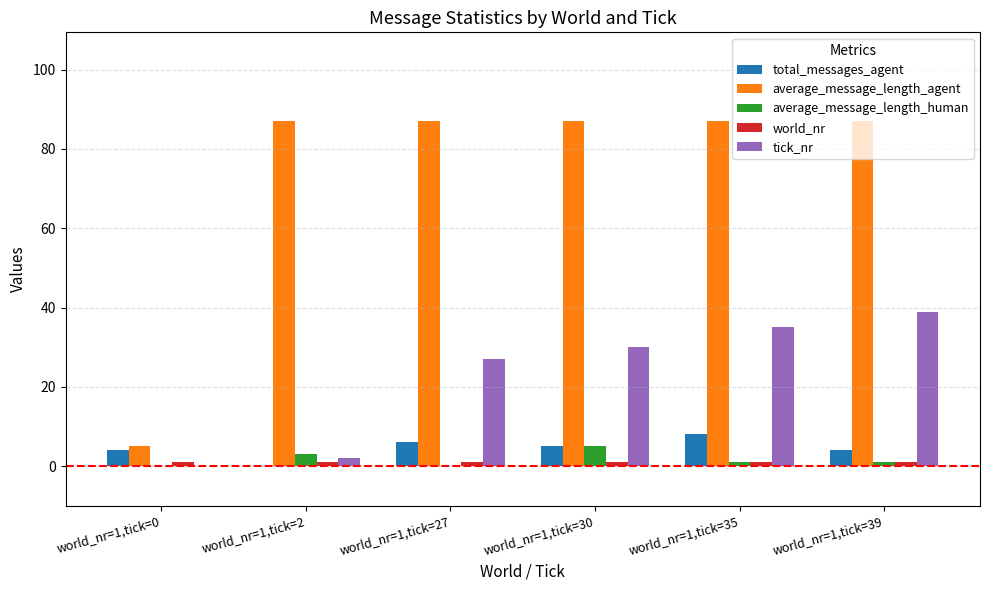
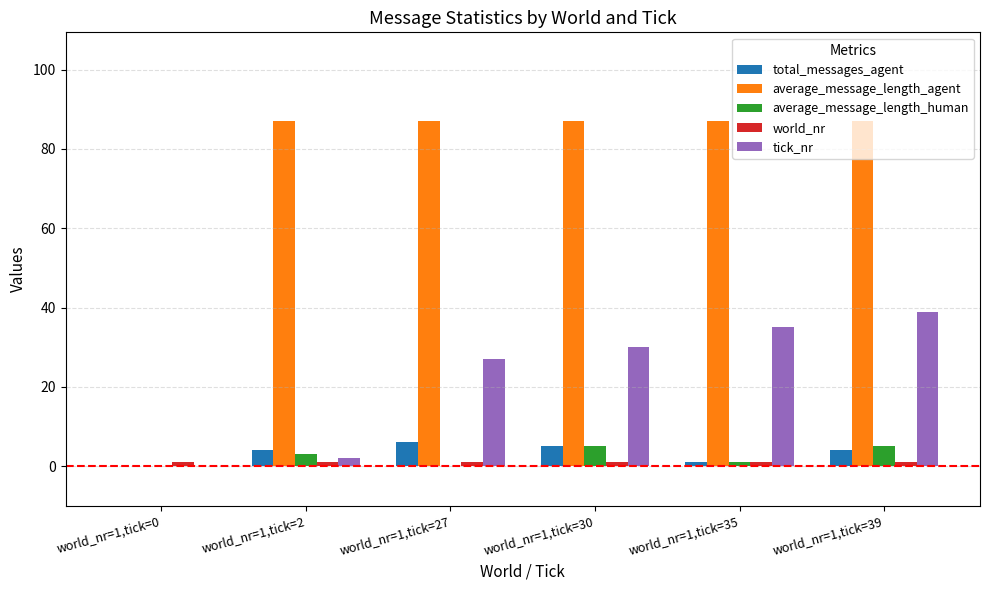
total_messages_agent, world_nr=1,tick=0: 4 -> 0
average_message_length_agent, world_nr=1,tick=0: 5 -> 0
total_messages_agent, world_nr=1,tick=2: 0 -> 4
total_messages_agent, world_nr=1,tick=35: 8 -> 1
average_message_length_human, world_nr=1,tick=39: 1 -> 5
